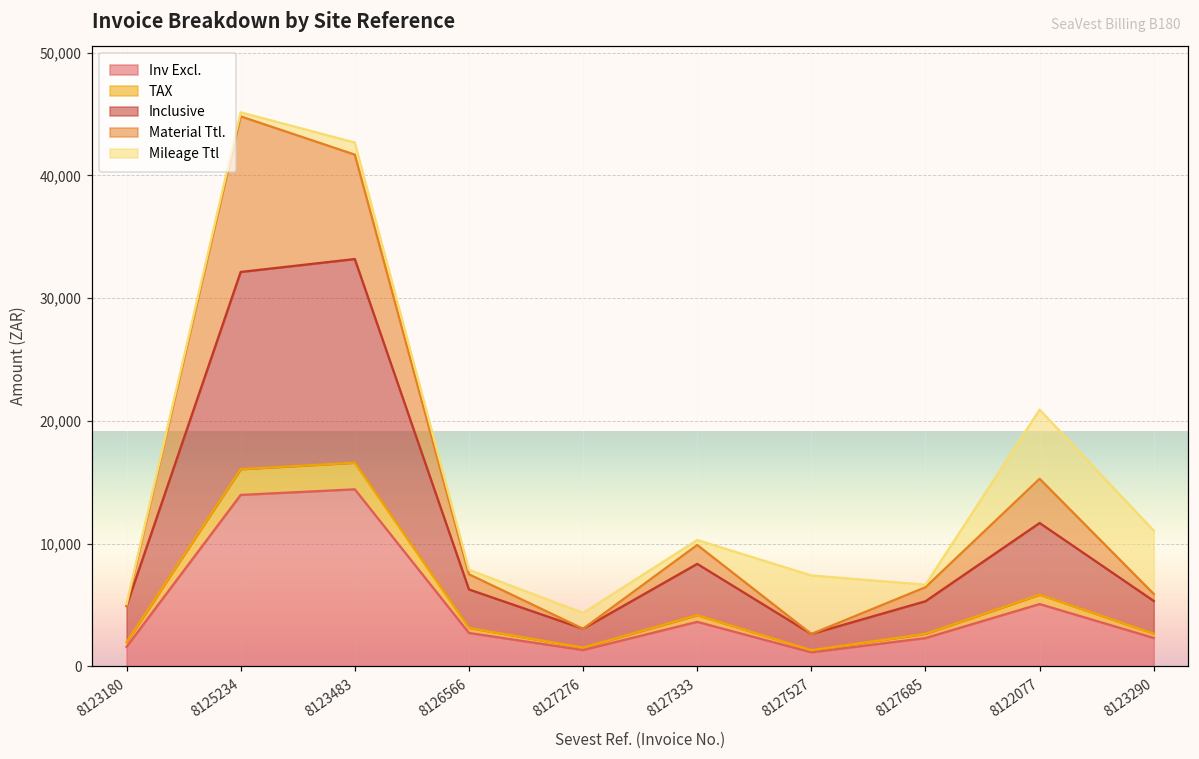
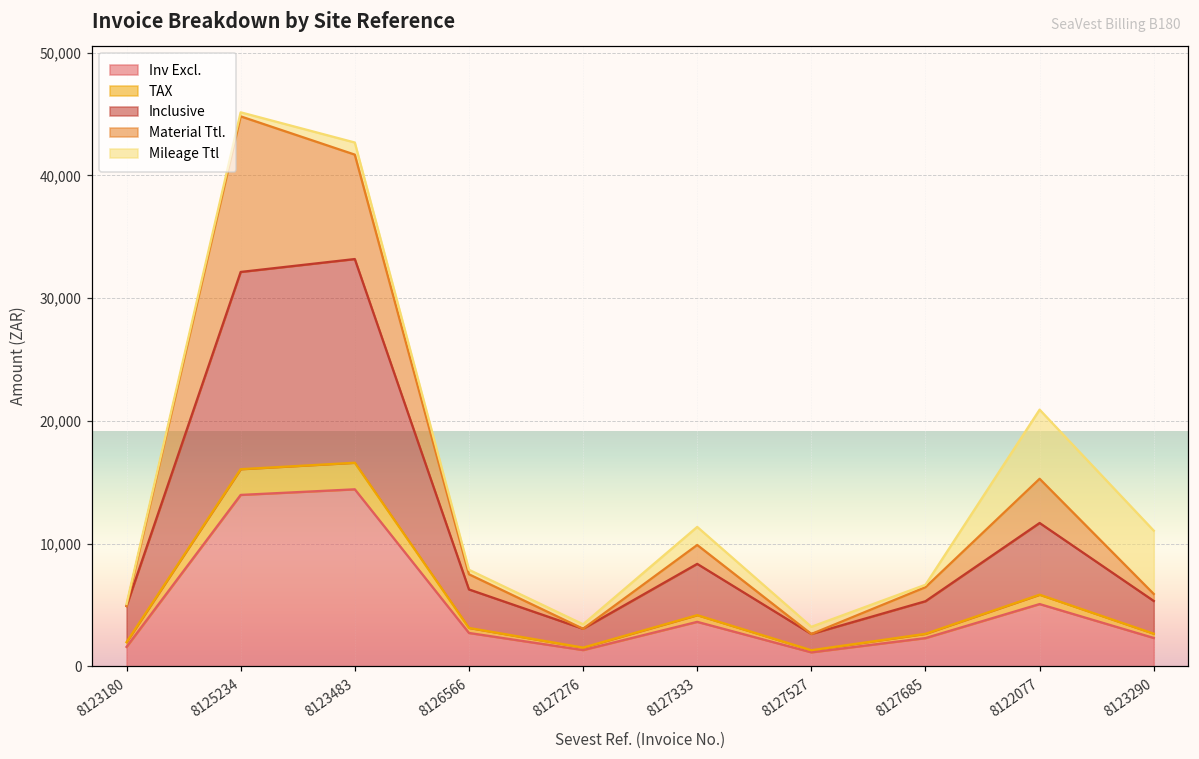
Mileage Ttl, 8127276: 1,300 -> 400
Mileage Ttl, 8127333: 400 -> 1,500
Mileage Ttl, 8127527: 4,800 -> 600
